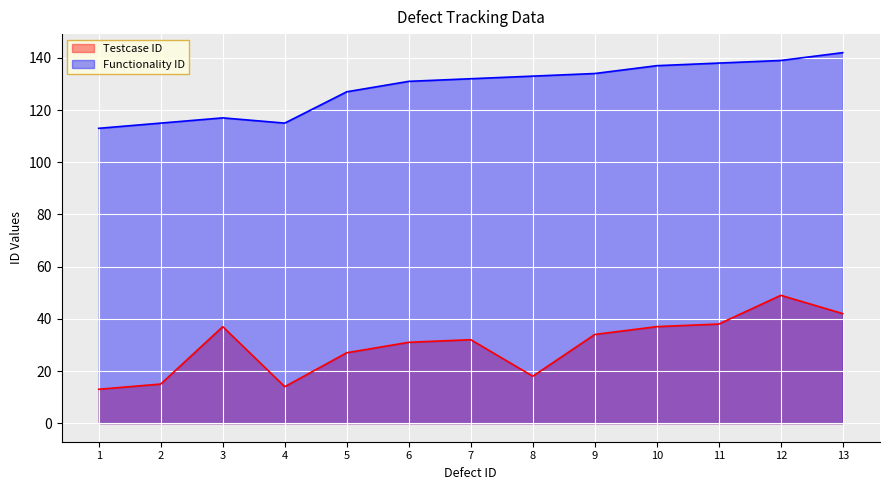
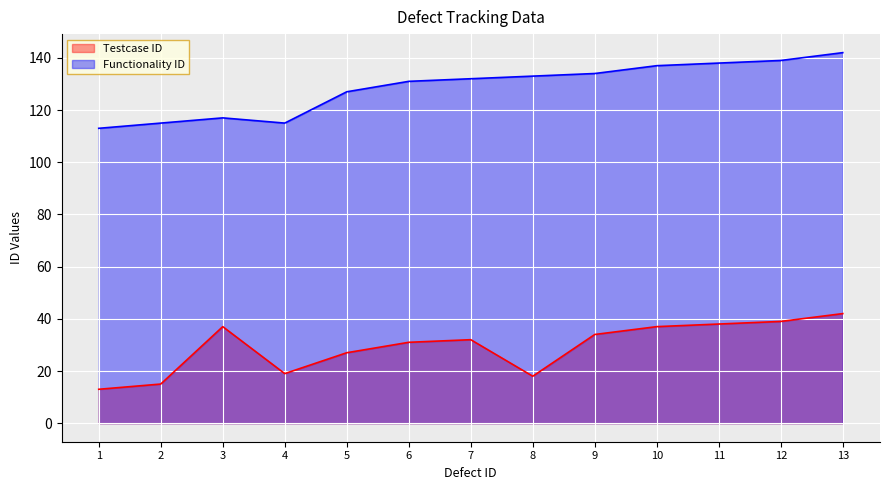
Testcase ID, 4: 14 -> 19
Testcase ID, 12: 49 -> 39
